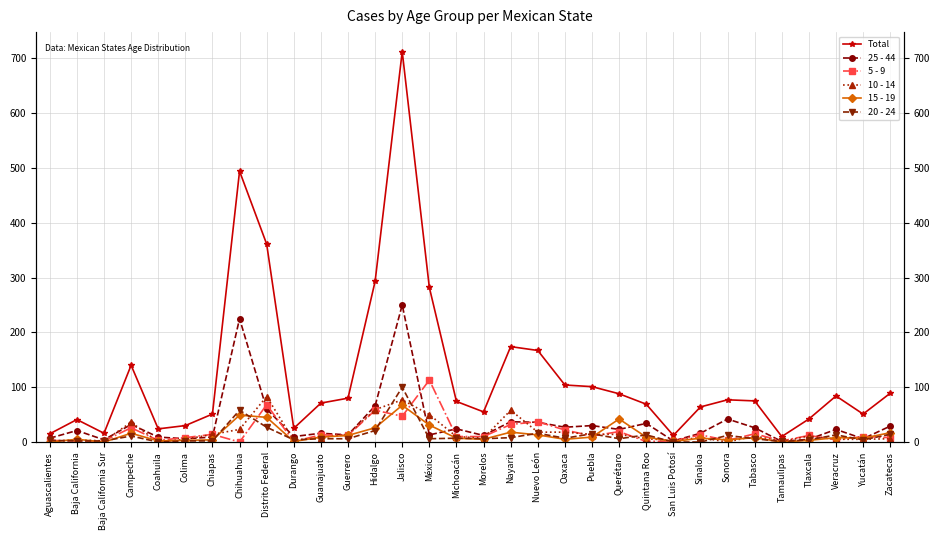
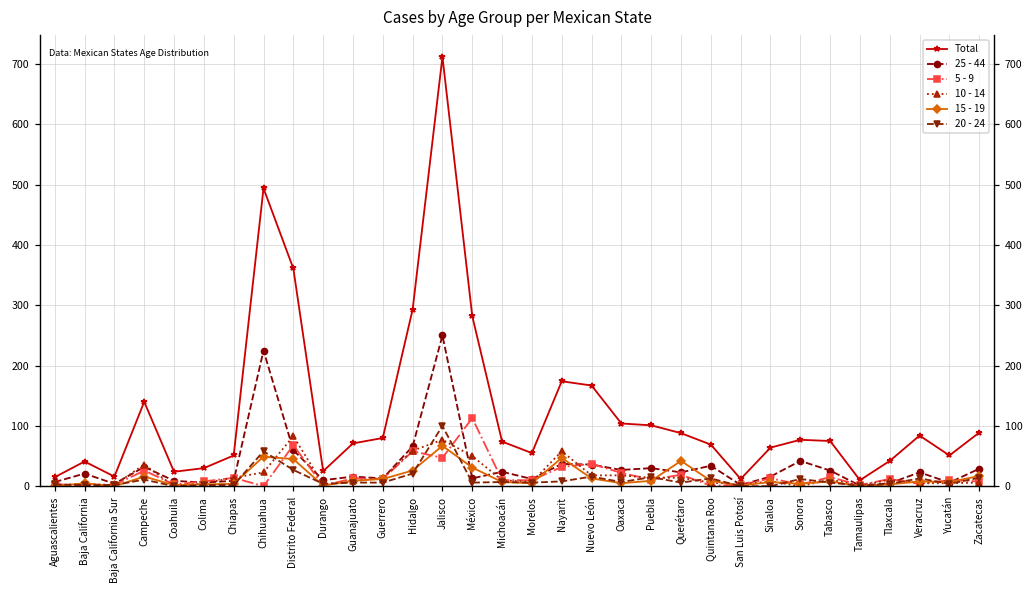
15 - 19, Nayarit: 20 -> 50
